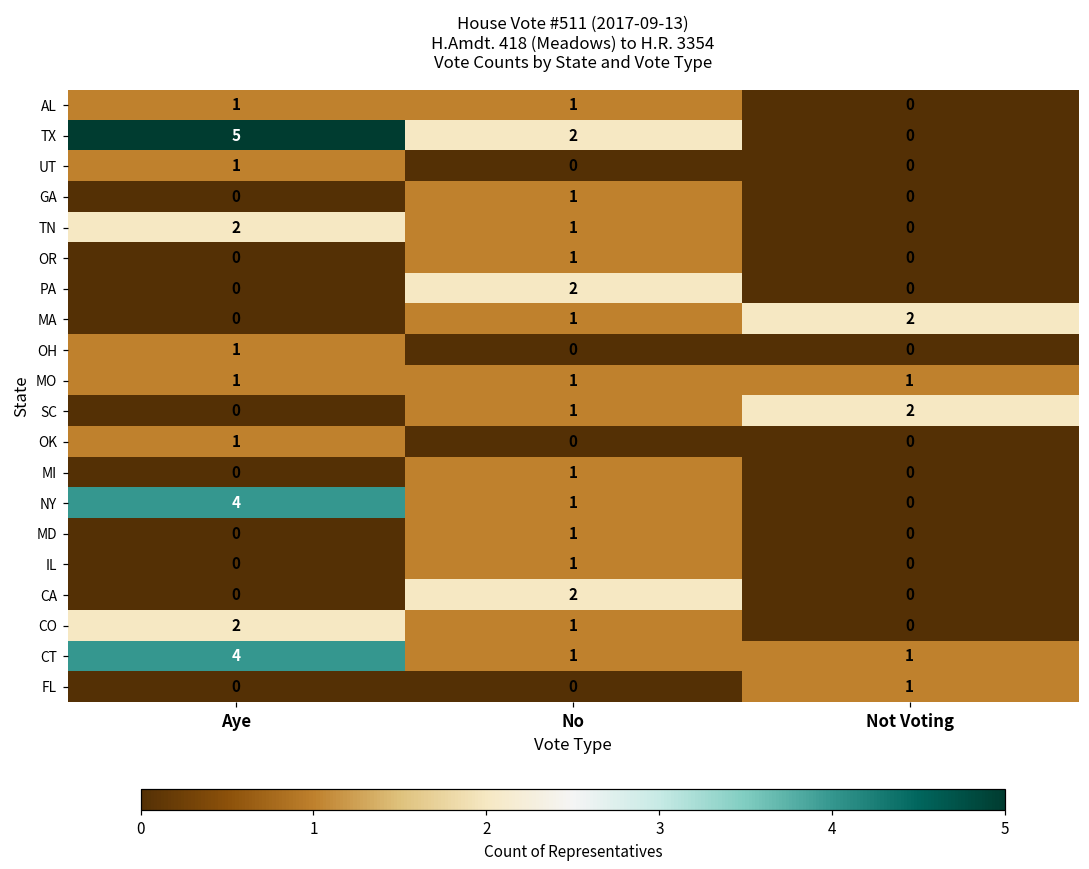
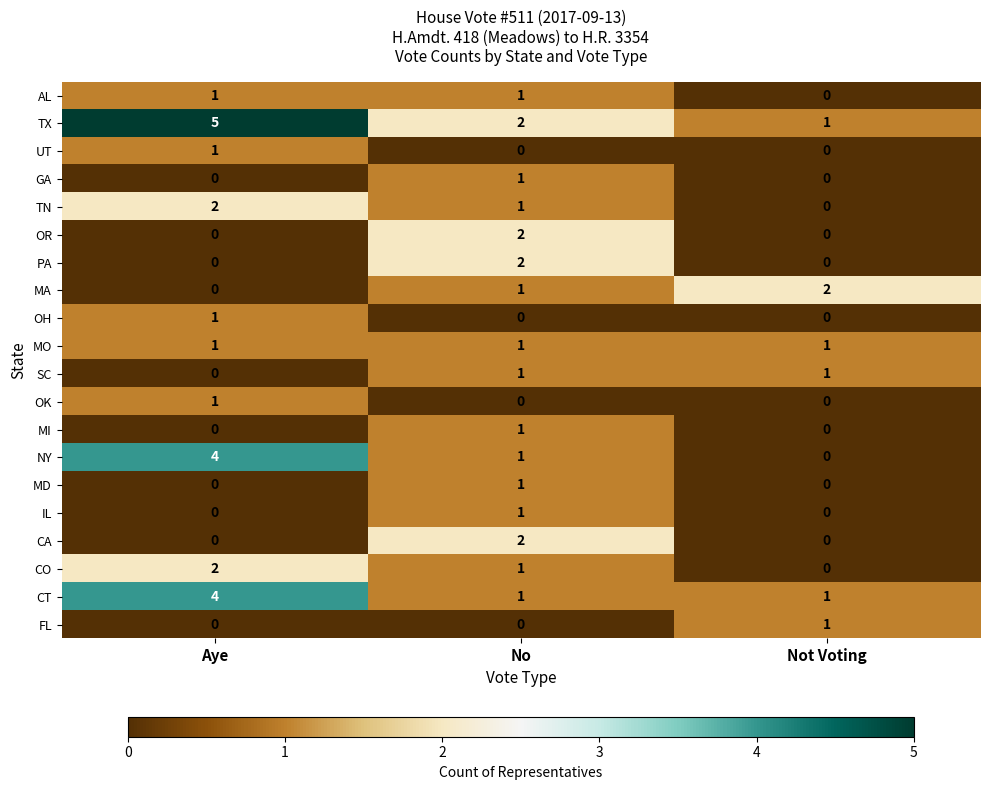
TX, Not Voting: 0 -> 1
OR, No: 1 -> 2
SC, Not Voting: 2 -> 1
